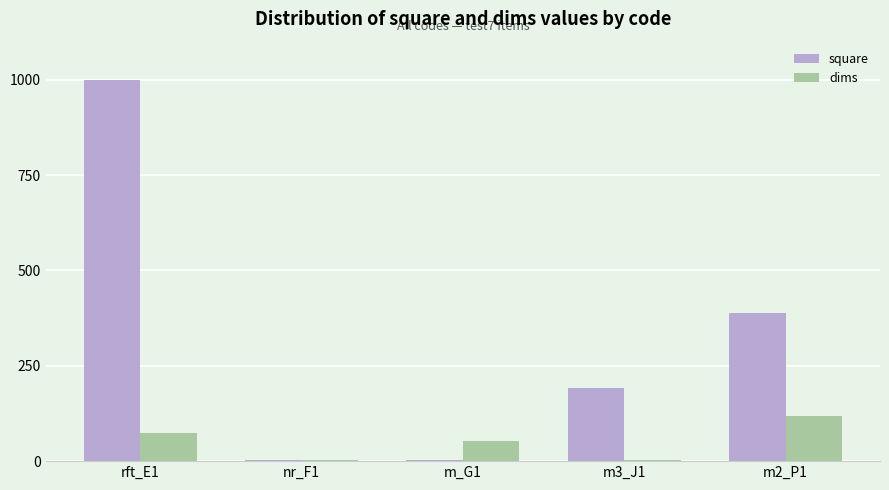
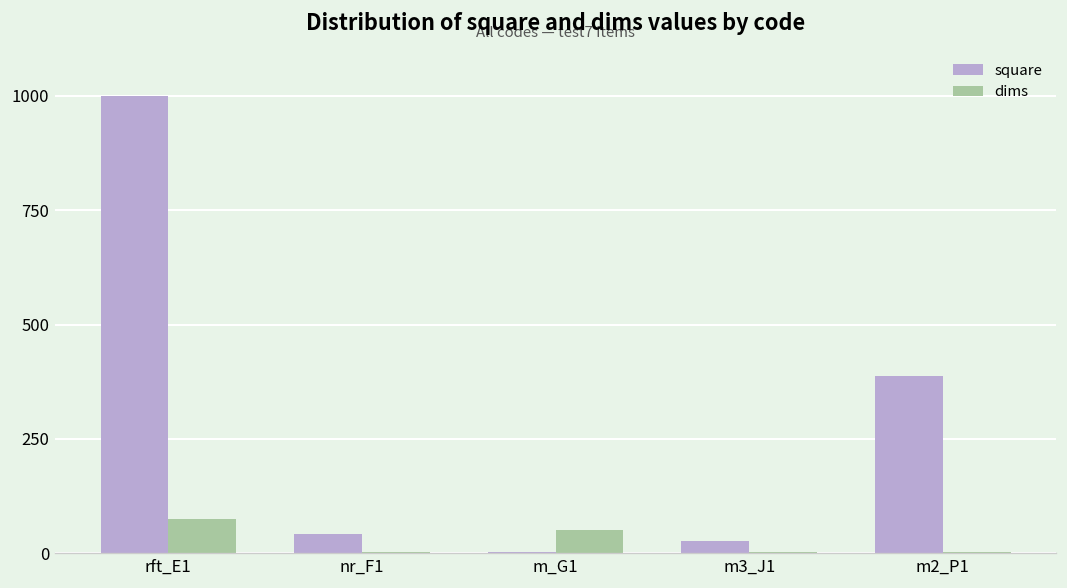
square, nr_F1: 0 -> 40
square, m3_J1: 190 -> 30
dims, m2_P1: 120 -> 0
